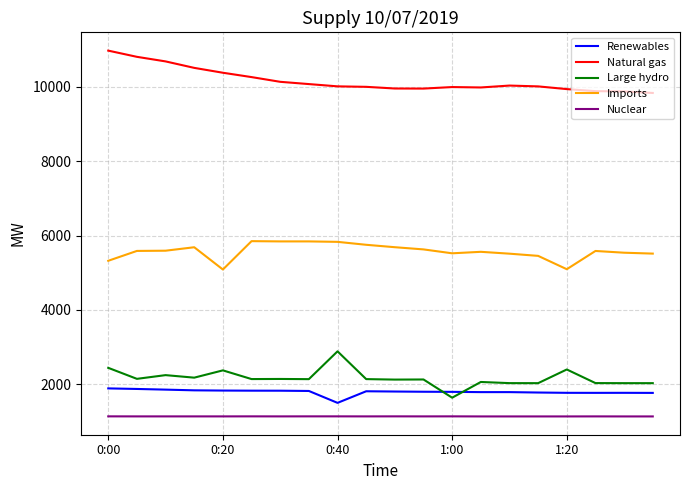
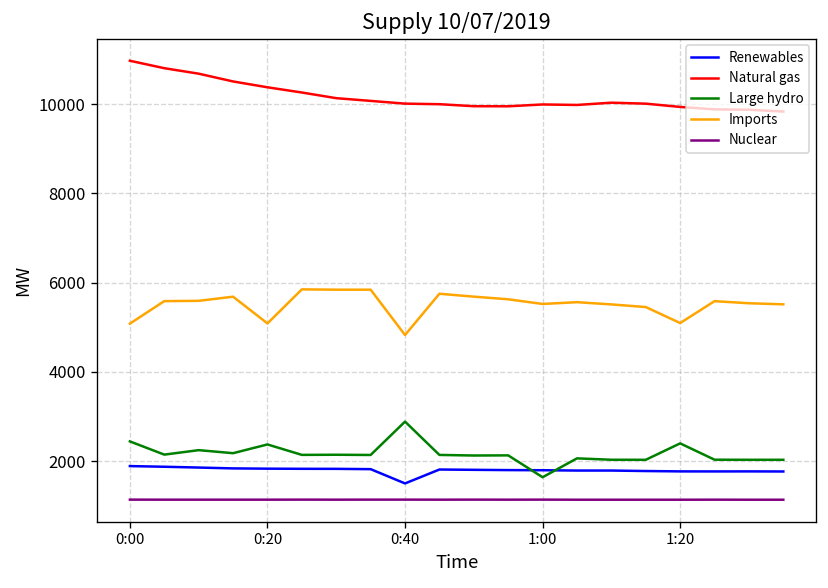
Imports, 0:00: 5300 -> 5100
Imports, 0:40: 5800 -> 4800
